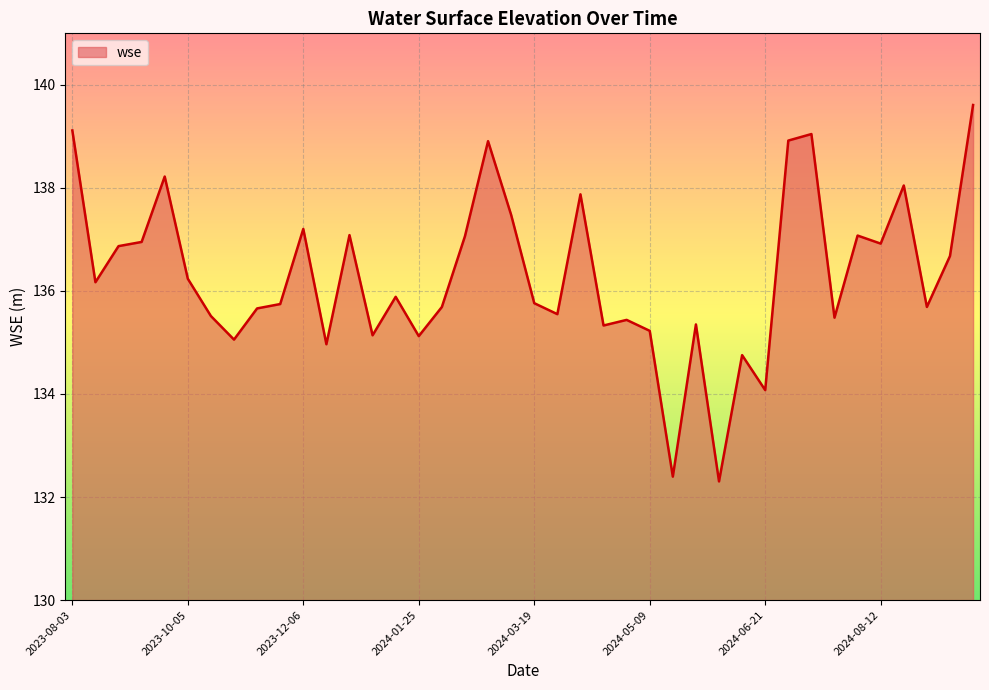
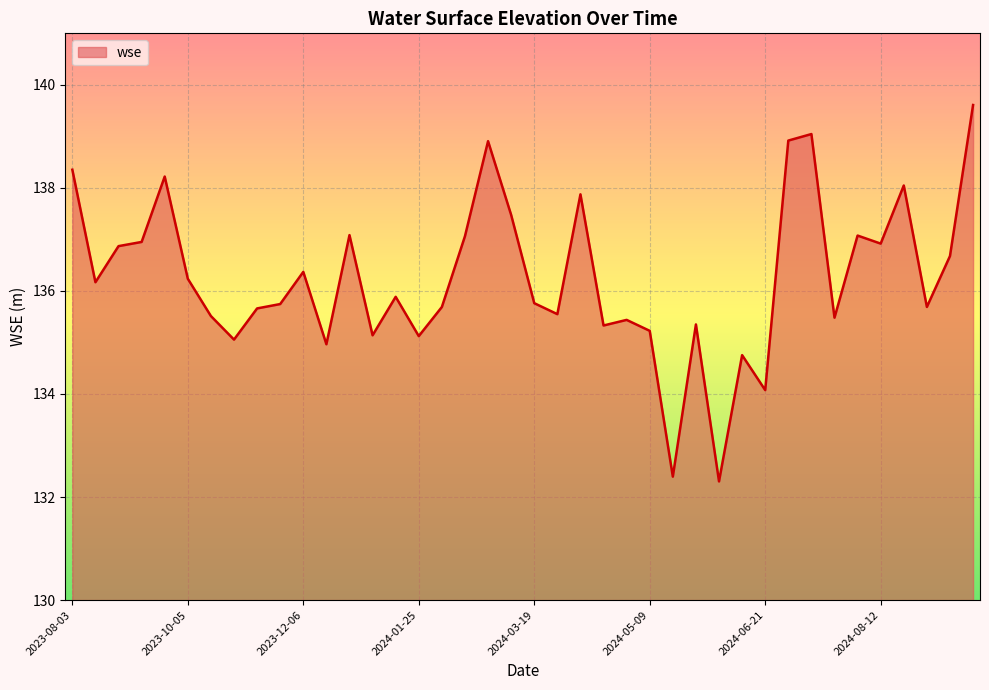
2023-08-03: 139.1 -> 138.4
2023-12-06: 137.2 -> 136.4
